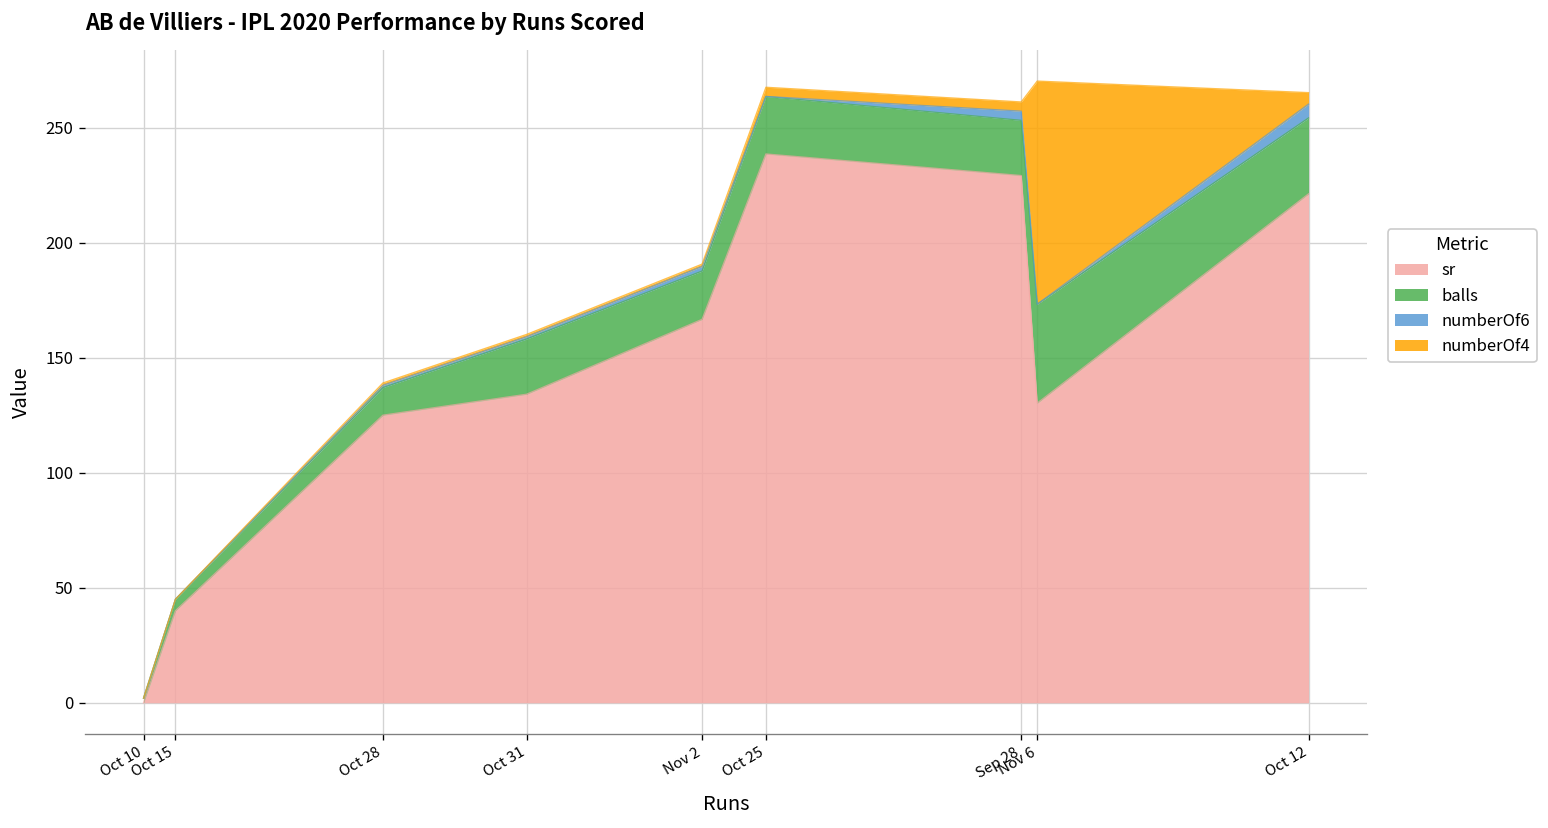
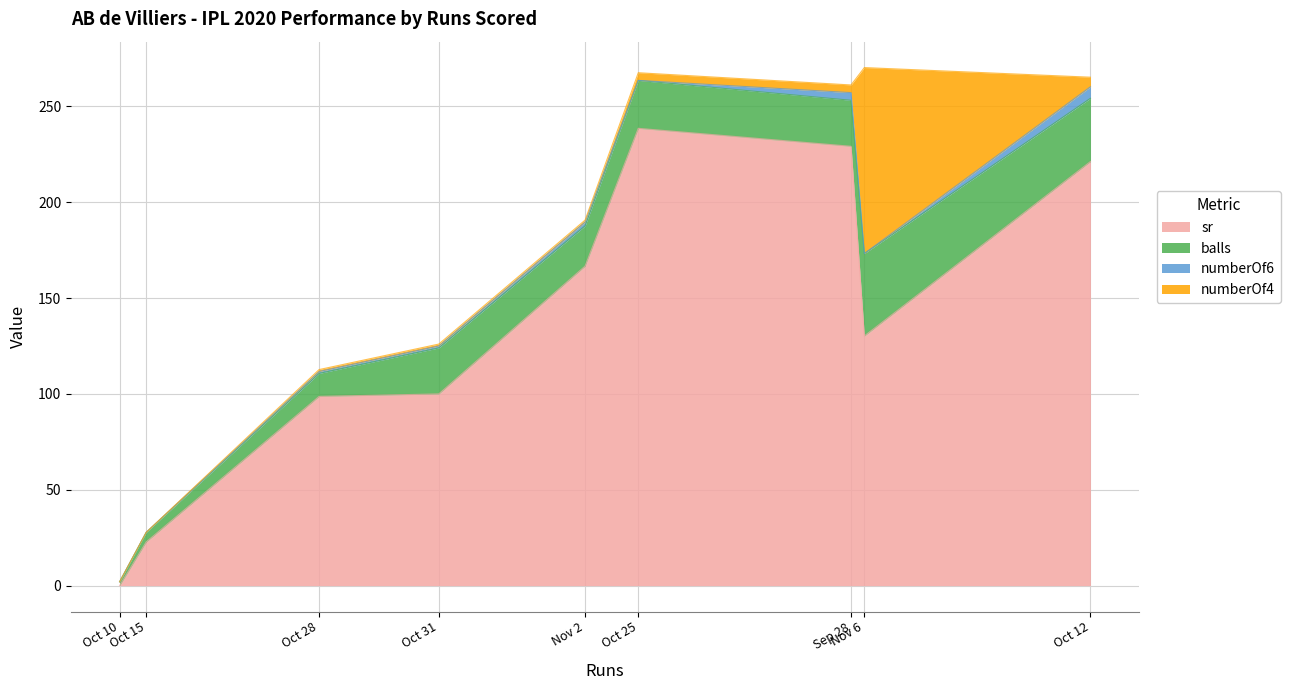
sr, Oct 15: 40 -> 23
sr, Oct 28: 125 -> 99
sr, Oct 31: 134 -> 100
